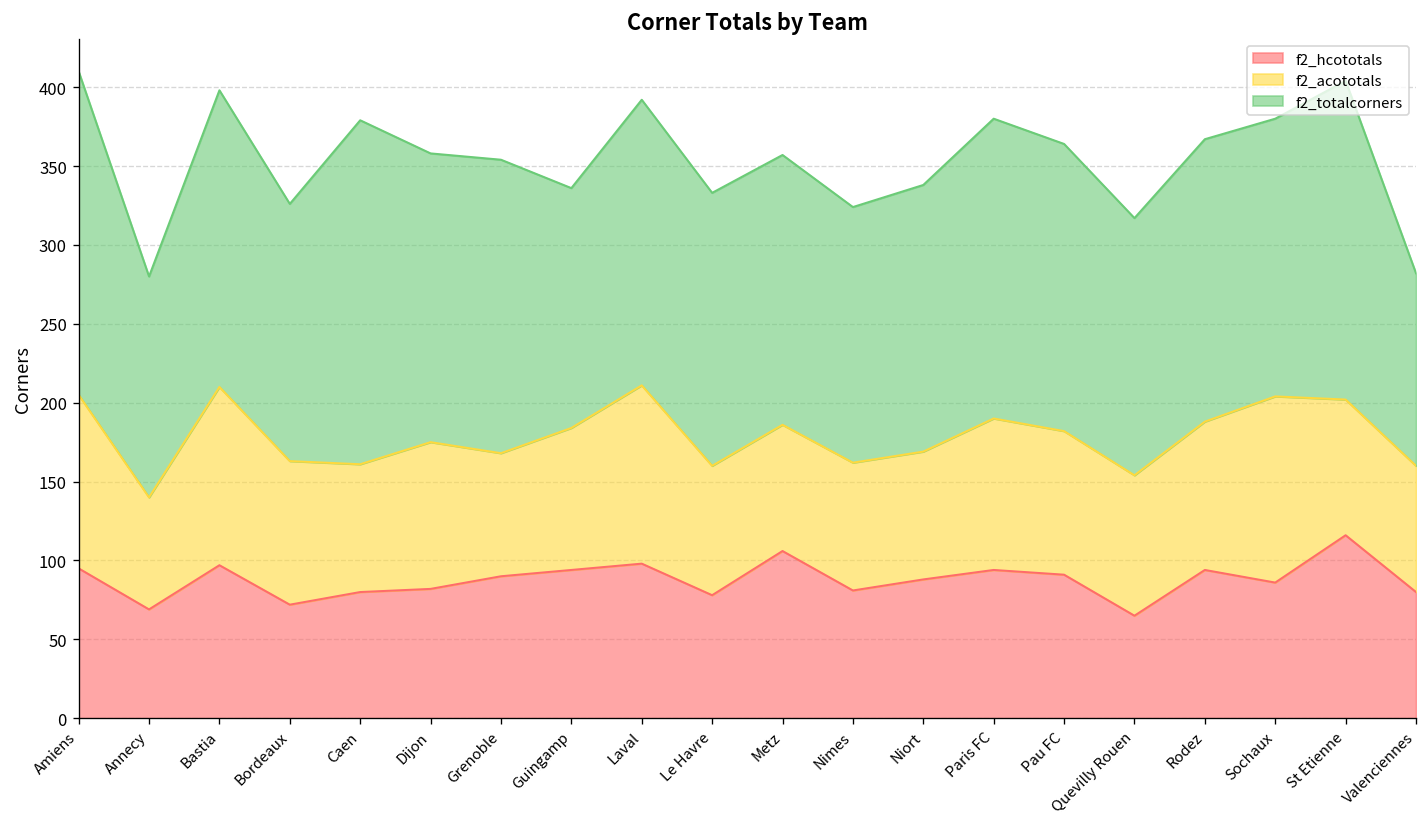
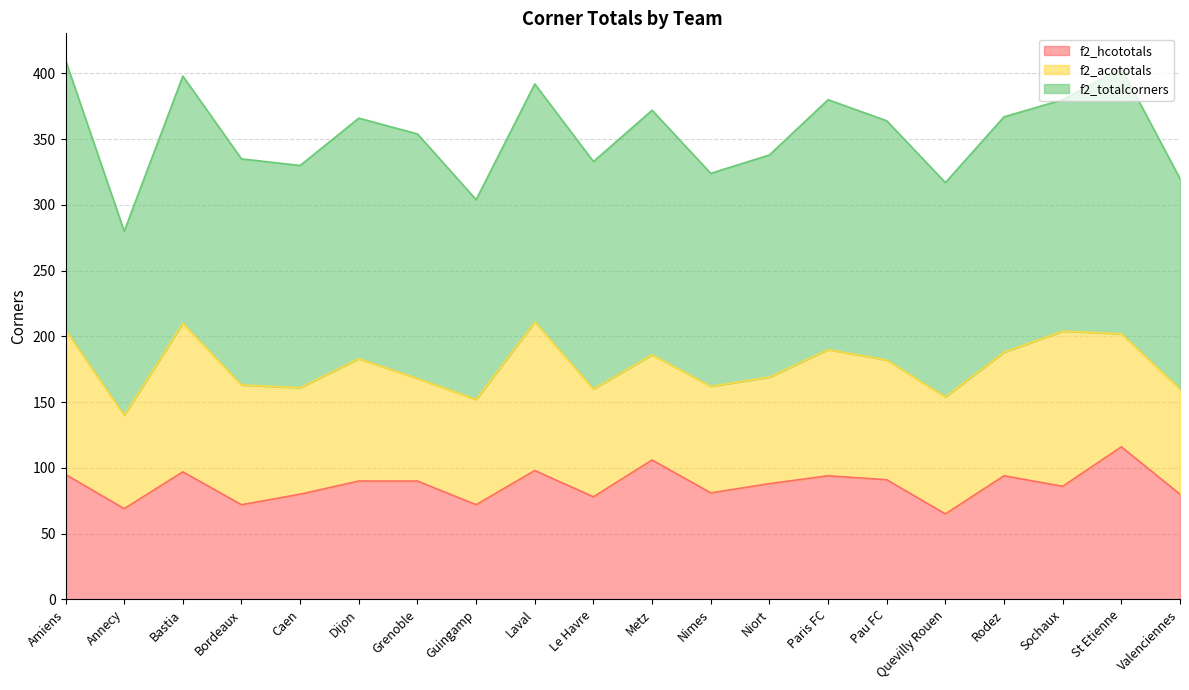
f2_totalcorners, Bordeaux: 163 -> 172
f2_totalcorners, Caen: 218 -> 169
f2_hcototals, Dijon: 82 -> 90
f2_hcototals, Guingamp: 94 -> 72
f2_acototals, Guingamp: 90 -> 80
f2_totalcorners, Metz: 171 -> 186
f2_totalcorners, Valenciennes: 122 -> 160
